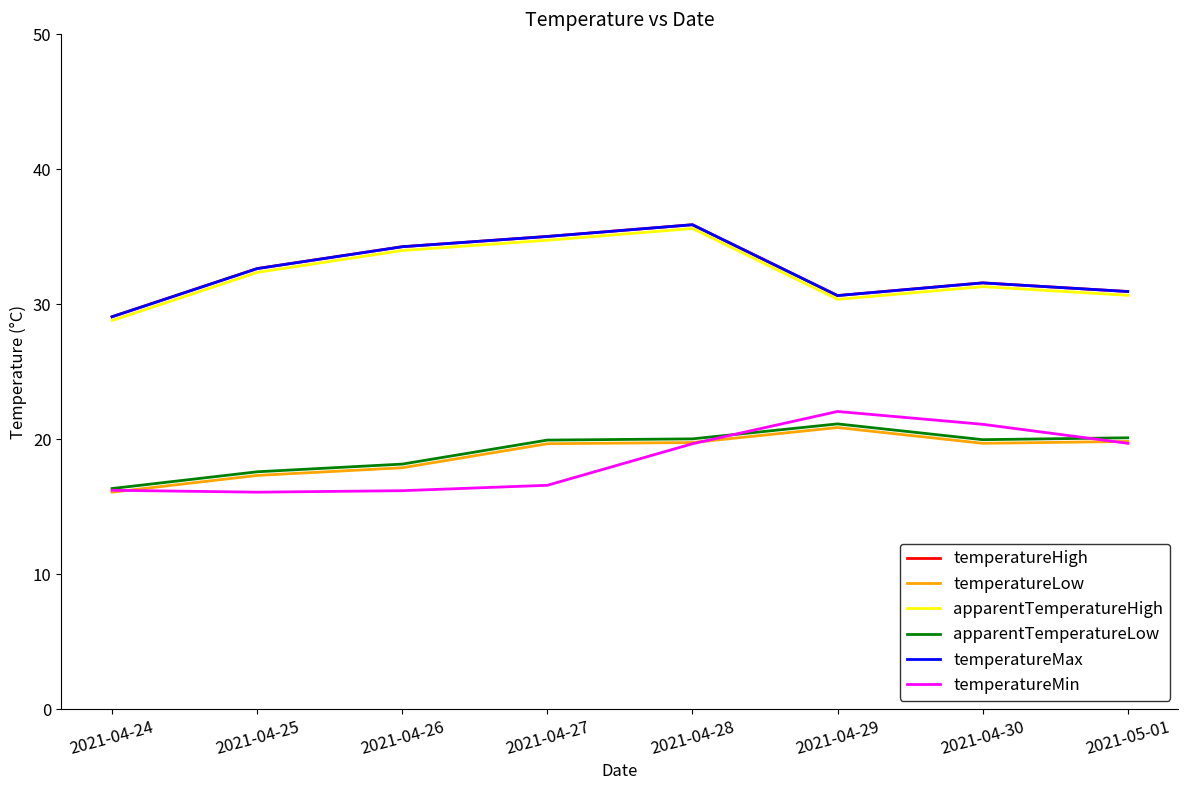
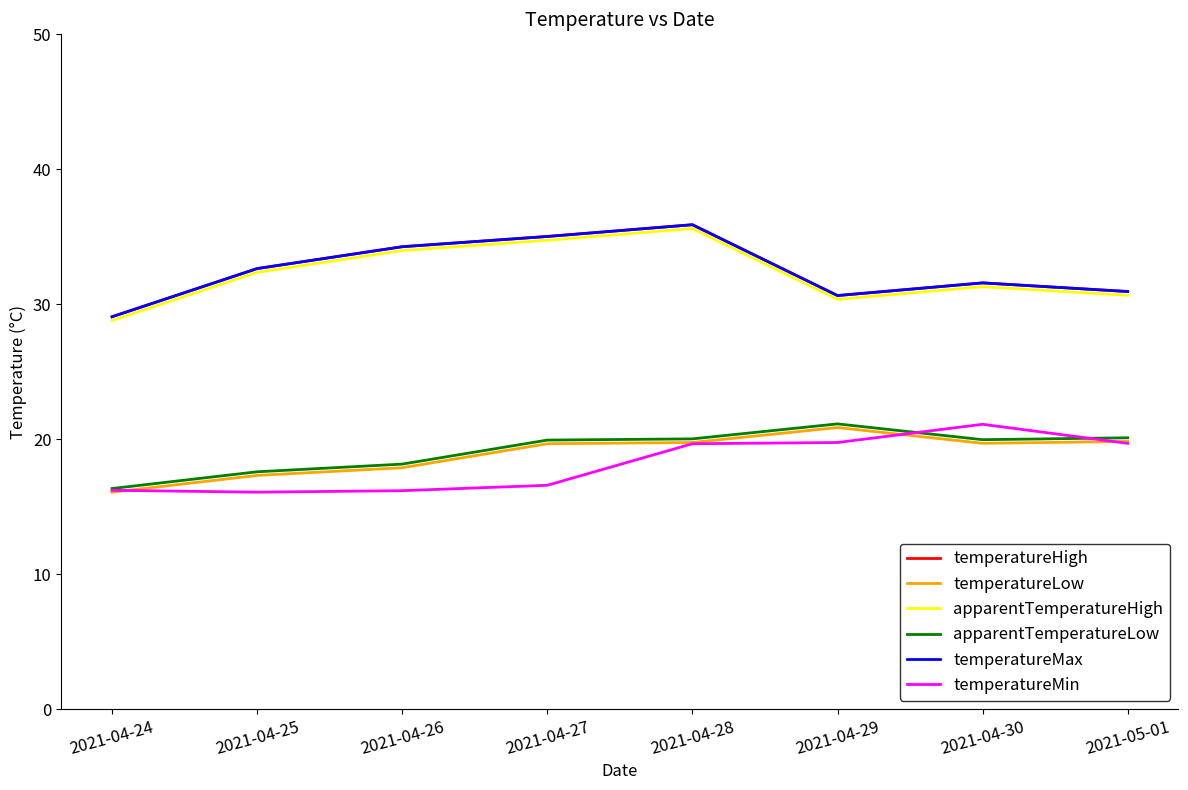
temperatureMin, 2021-04-29: 22.1 -> 19.8
